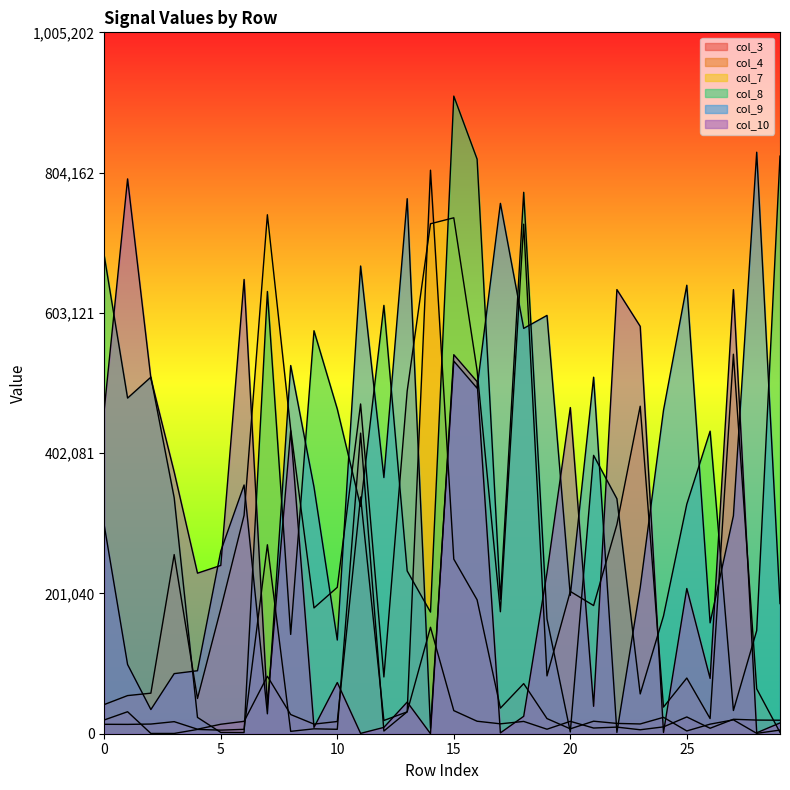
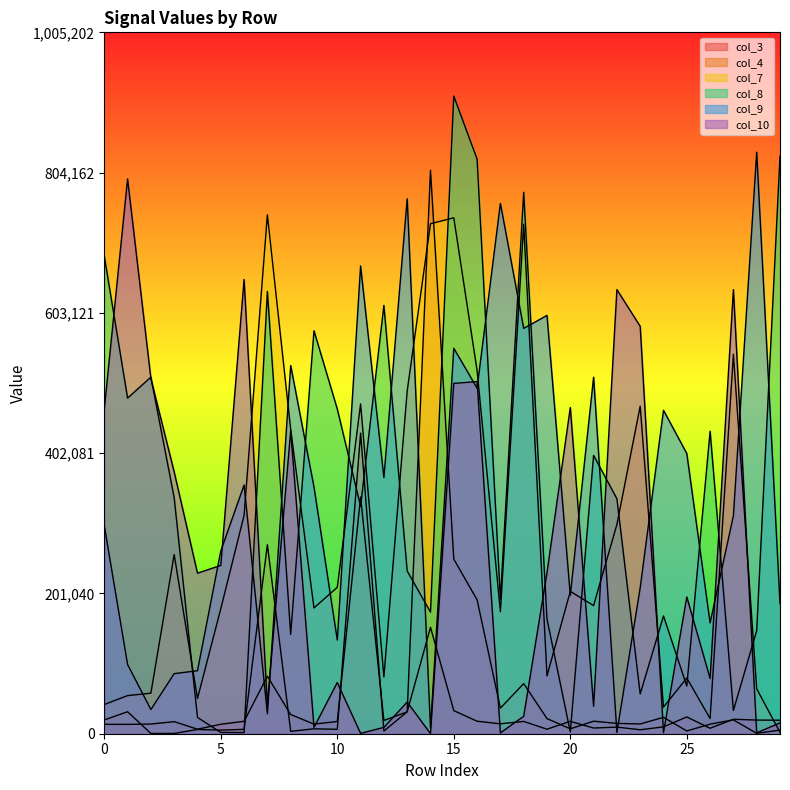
col_9, 15: 530,000 -> 550,000
col_10, 15: 540,000 -> 500,000
col_8, 25: 330,000 -> 70,000
col_9, 25: 640,000 -> 400,000
col_10, 25: 210,000 -> 200,000
